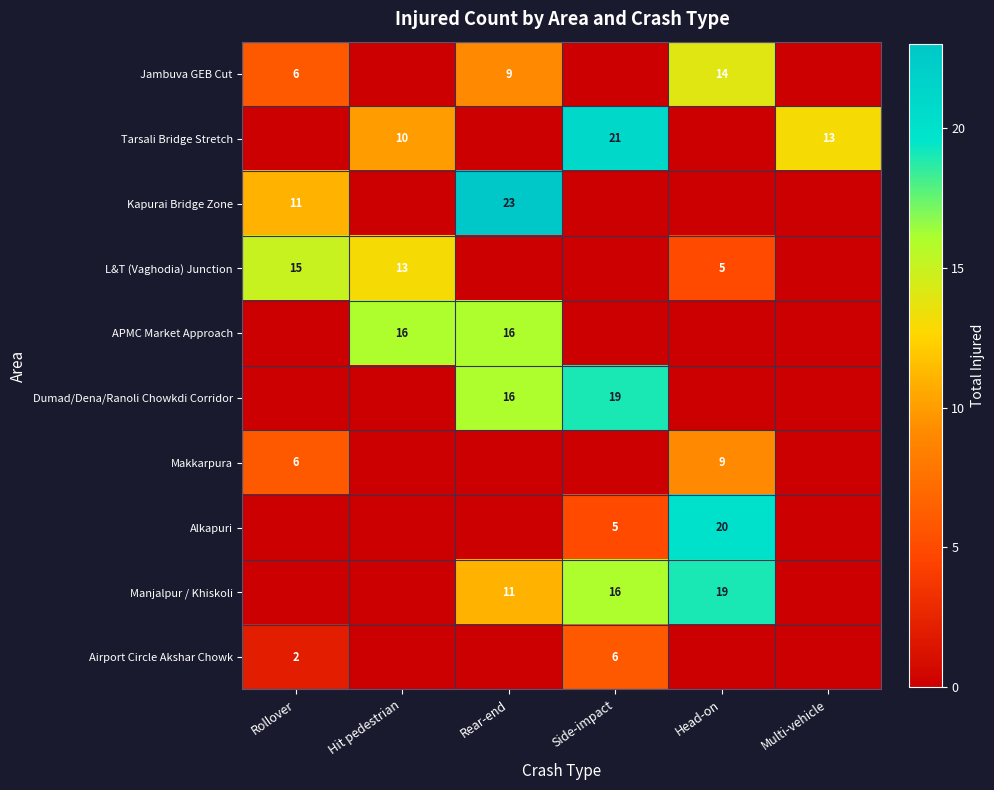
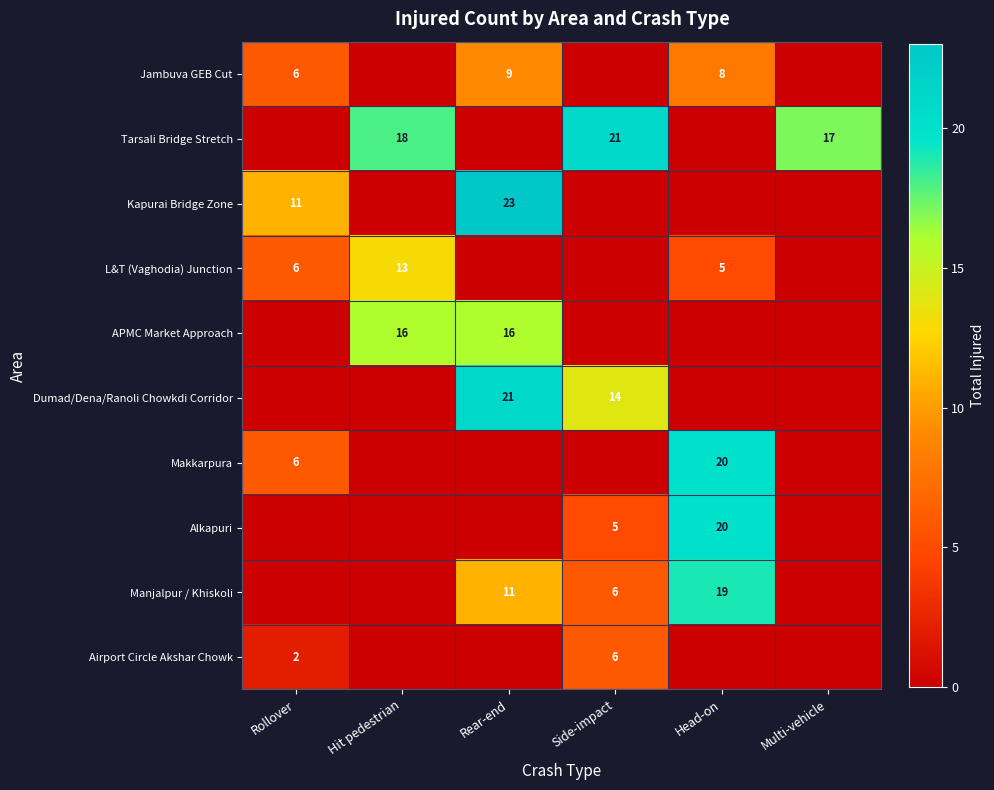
Jambuva GEB Cut, Head-on: 14 -> 8
Tarsali Bridge Stretch, Hit pedestrian: 10 -> 18
Tarsali Bridge Stretch, Multi-vehicle: 13 -> 17
L&T (Vaghodia) Junction, Rollover: 15 -> 6
Dumad/Dena/Ranoli Chowkdi Corridor, Rear-end: 16 -> 21
Dumad/Dena/Ranoli Chowkdi Corridor, Side-impact: 19 -> 14
Makkarpura, Head-on: 9 -> 20
Manjalpur / Khiskoli, Side-impact: 16 -> 6
